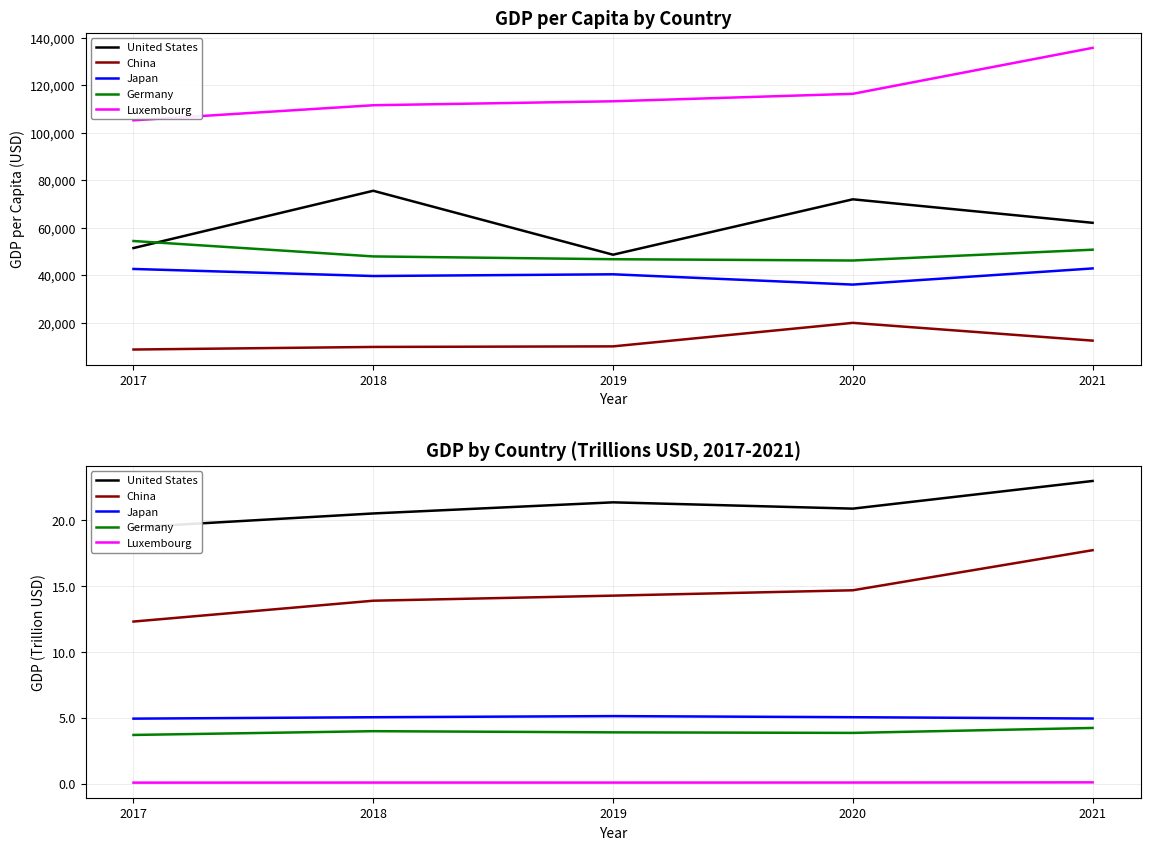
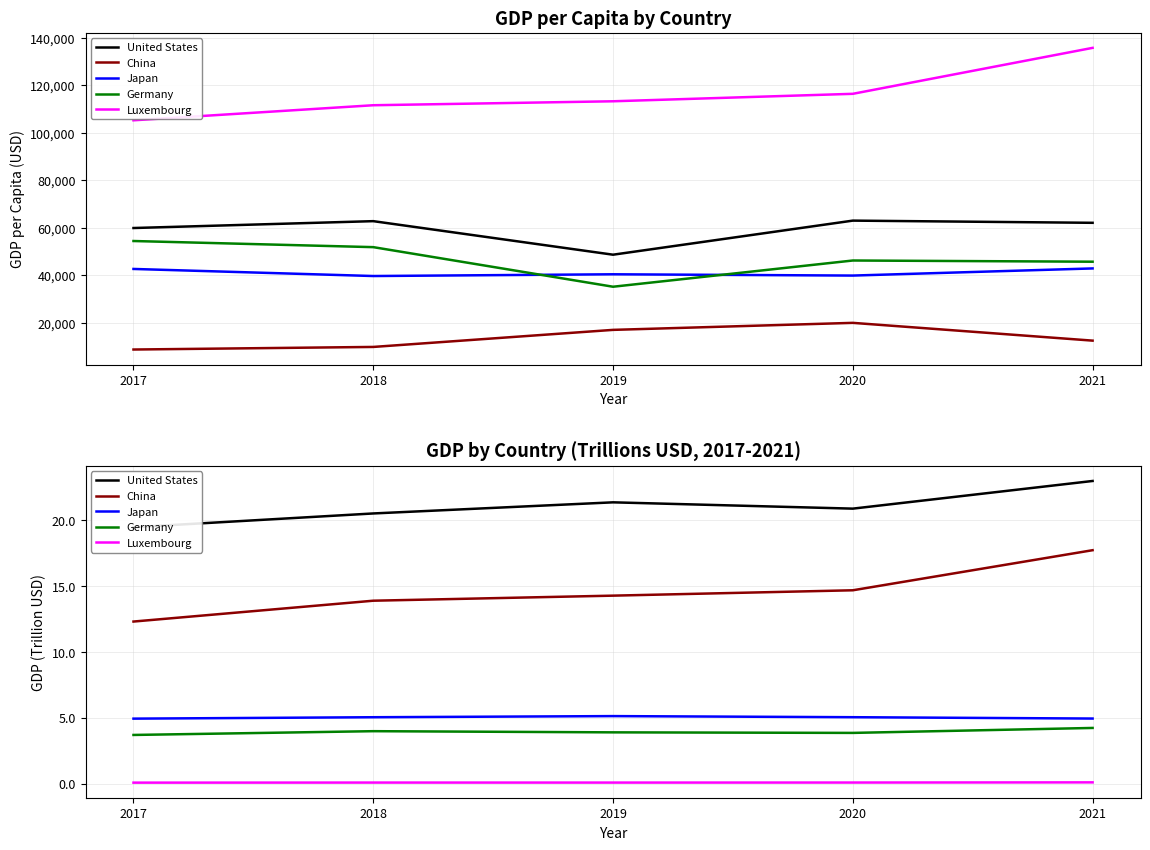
GDP per Capita by Country, United States, 2017: 51,000 -> 60,000
GDP per Capita by Country, United States, 2018: 76,000 -> 63,000
GDP per Capita by Country, Germany, 2018: 48,000 -> 52,000
GDP per Capita by Country, China, 2019: 10,000 -> 17,000
GDP per Capita by Country, Germany, 2019: 47,000 -> 35,000
GDP per Capita by Country, United States, 2020: 72,000 -> 63,000
GDP per Capita by Country, Japan, 2020: 36,000 -> 40,000
GDP per Capita by Country, Germany, 2021: 51,000 -> 46,000
